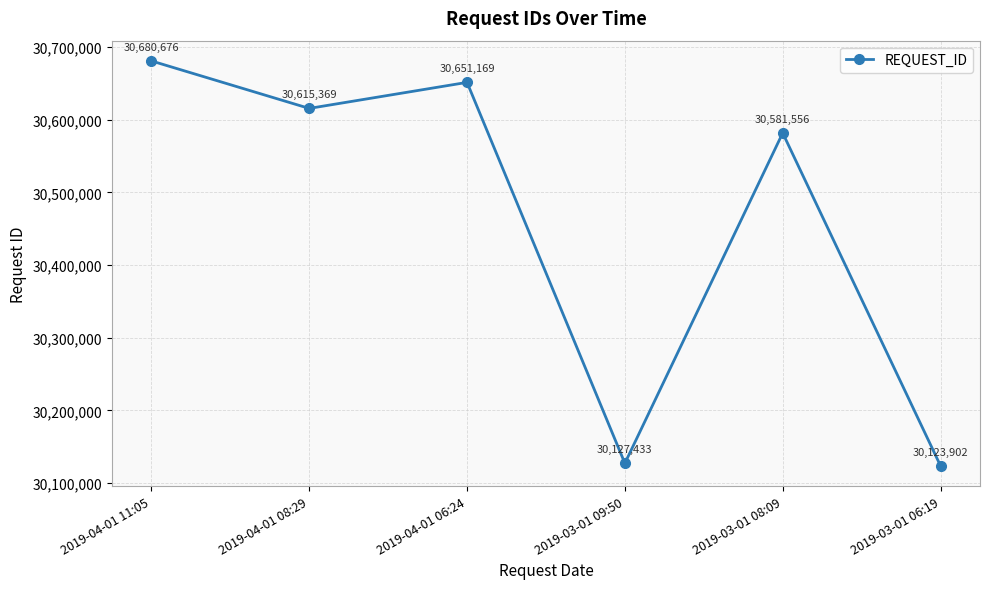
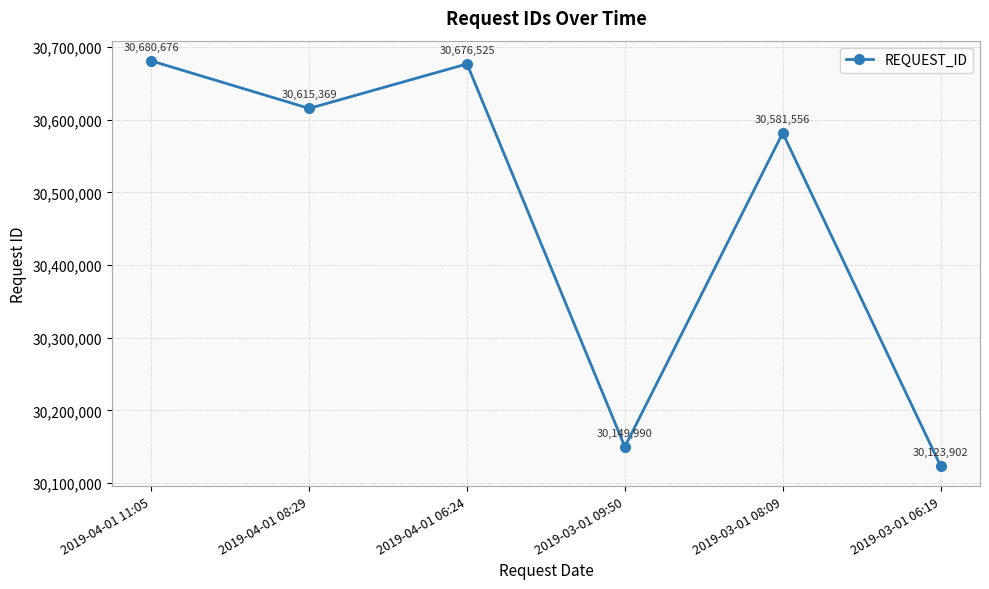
2019-04-01 06:24: 30,651,169 -> 30,676,525
2019-03-01 09:50: 30,127,433 -> 30,149,990
